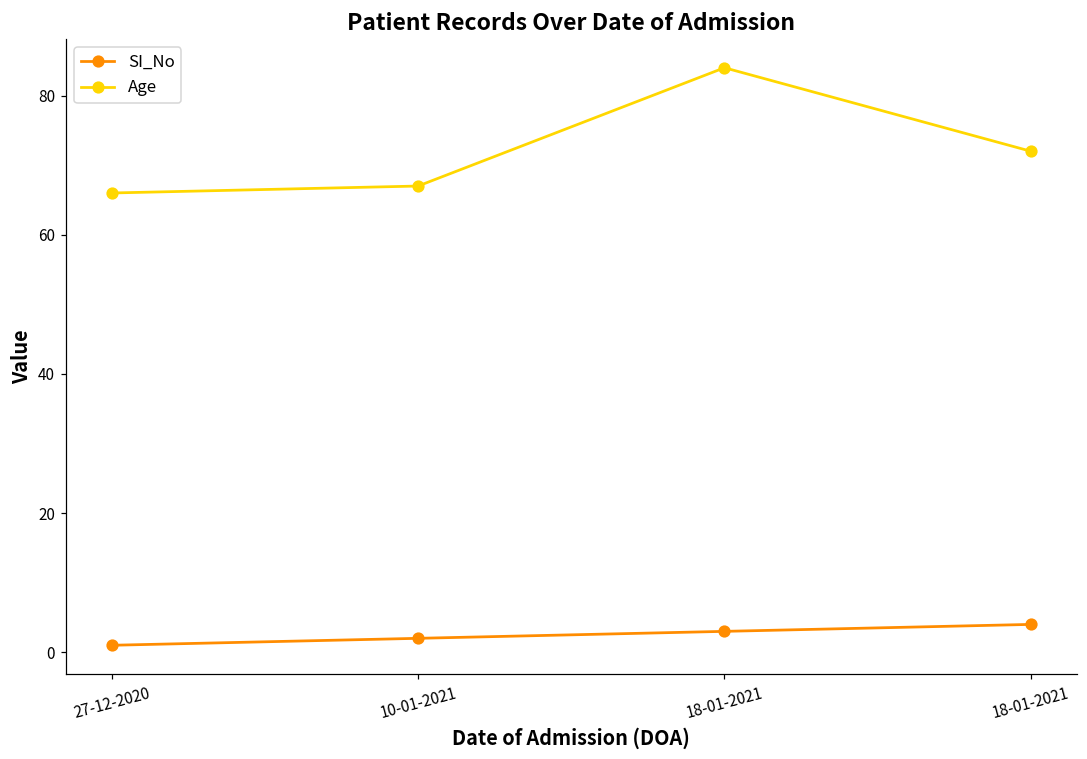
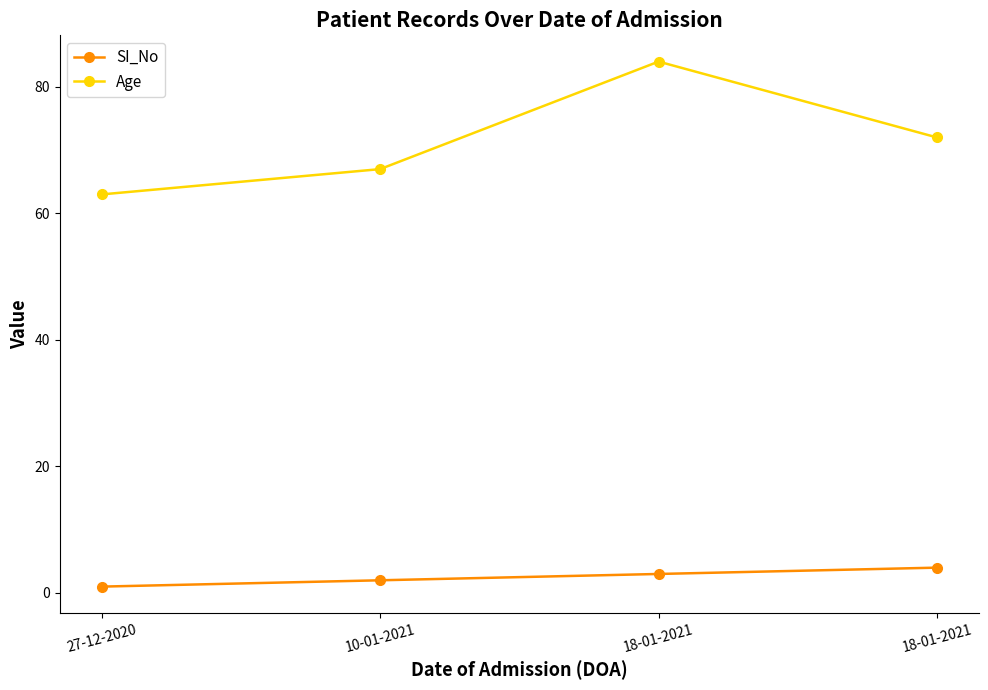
Age, 27-12-2020: 66 -> 63
